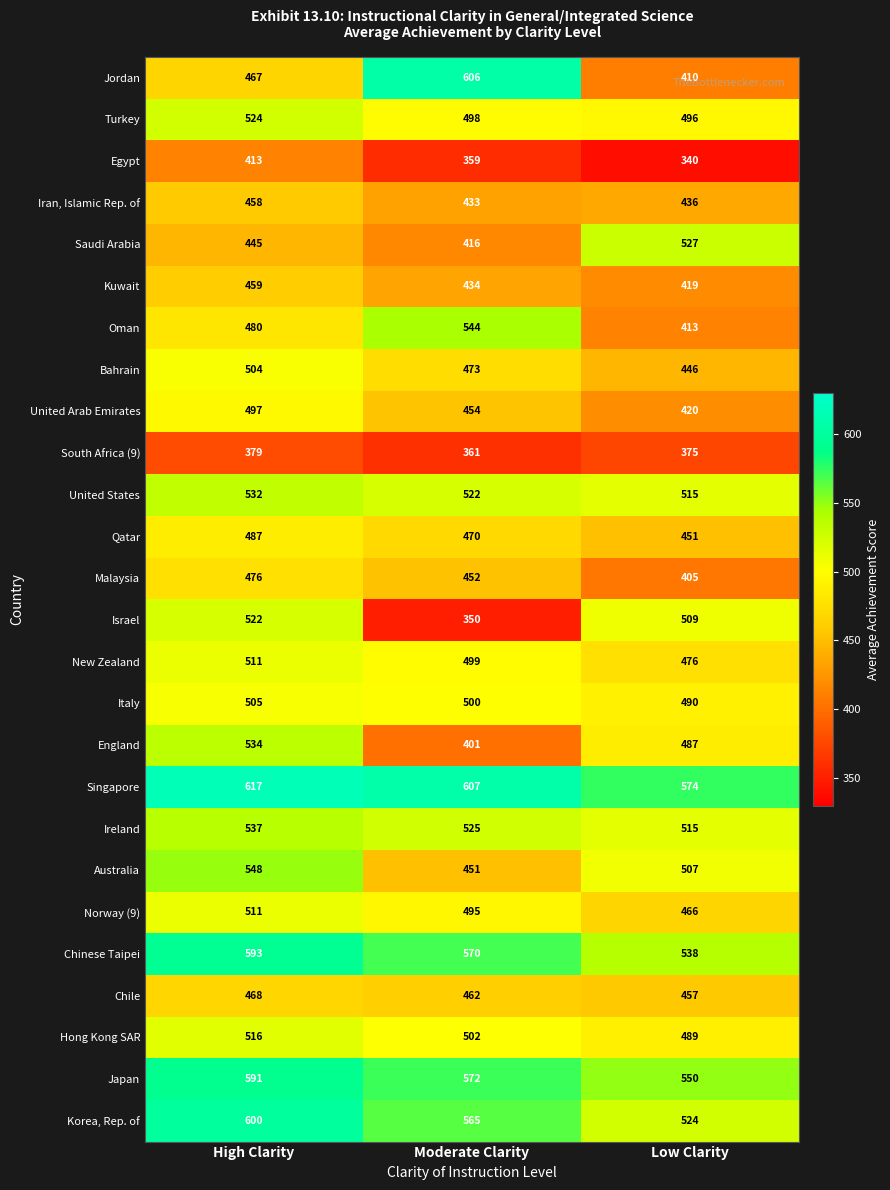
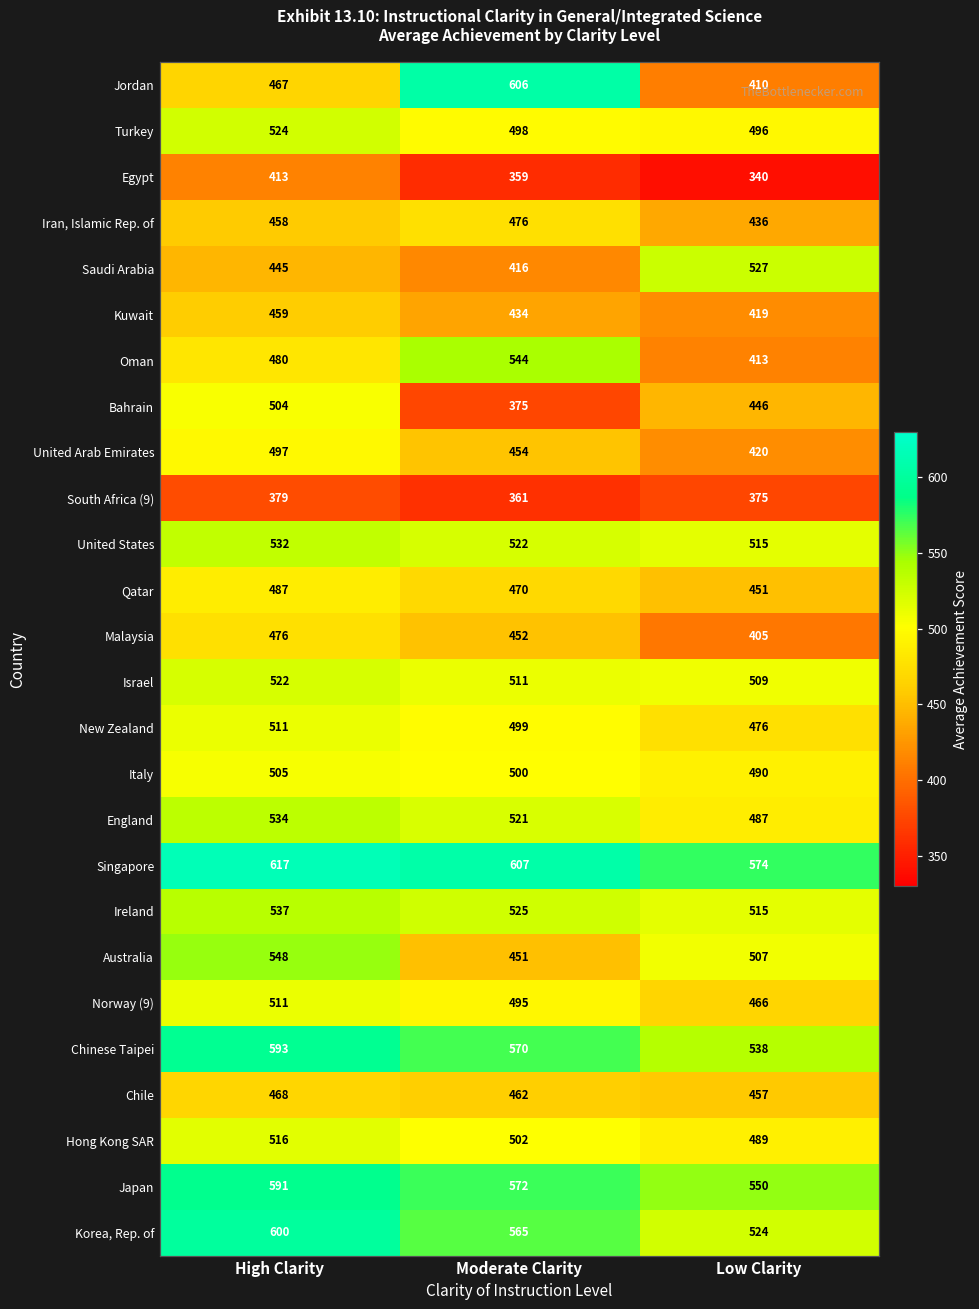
Iran, Islamic Rep. of, Moderate Clarity: 433 -> 476
Bahrain, Moderate Clarity: 473 -> 375
Israel, Moderate Clarity: 350 -> 511
England, Moderate Clarity: 401 -> 521
